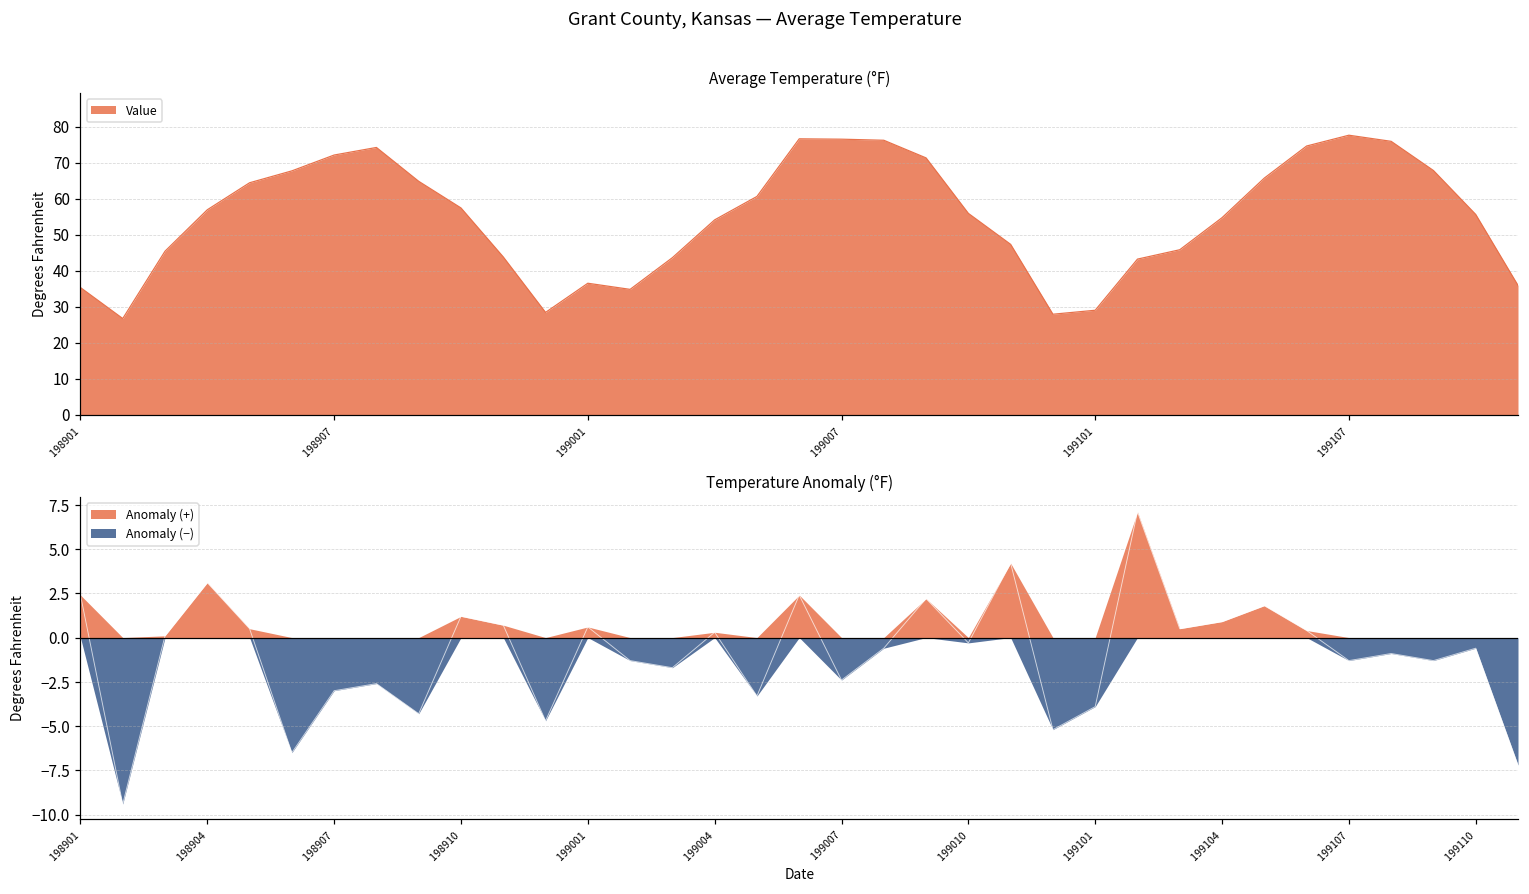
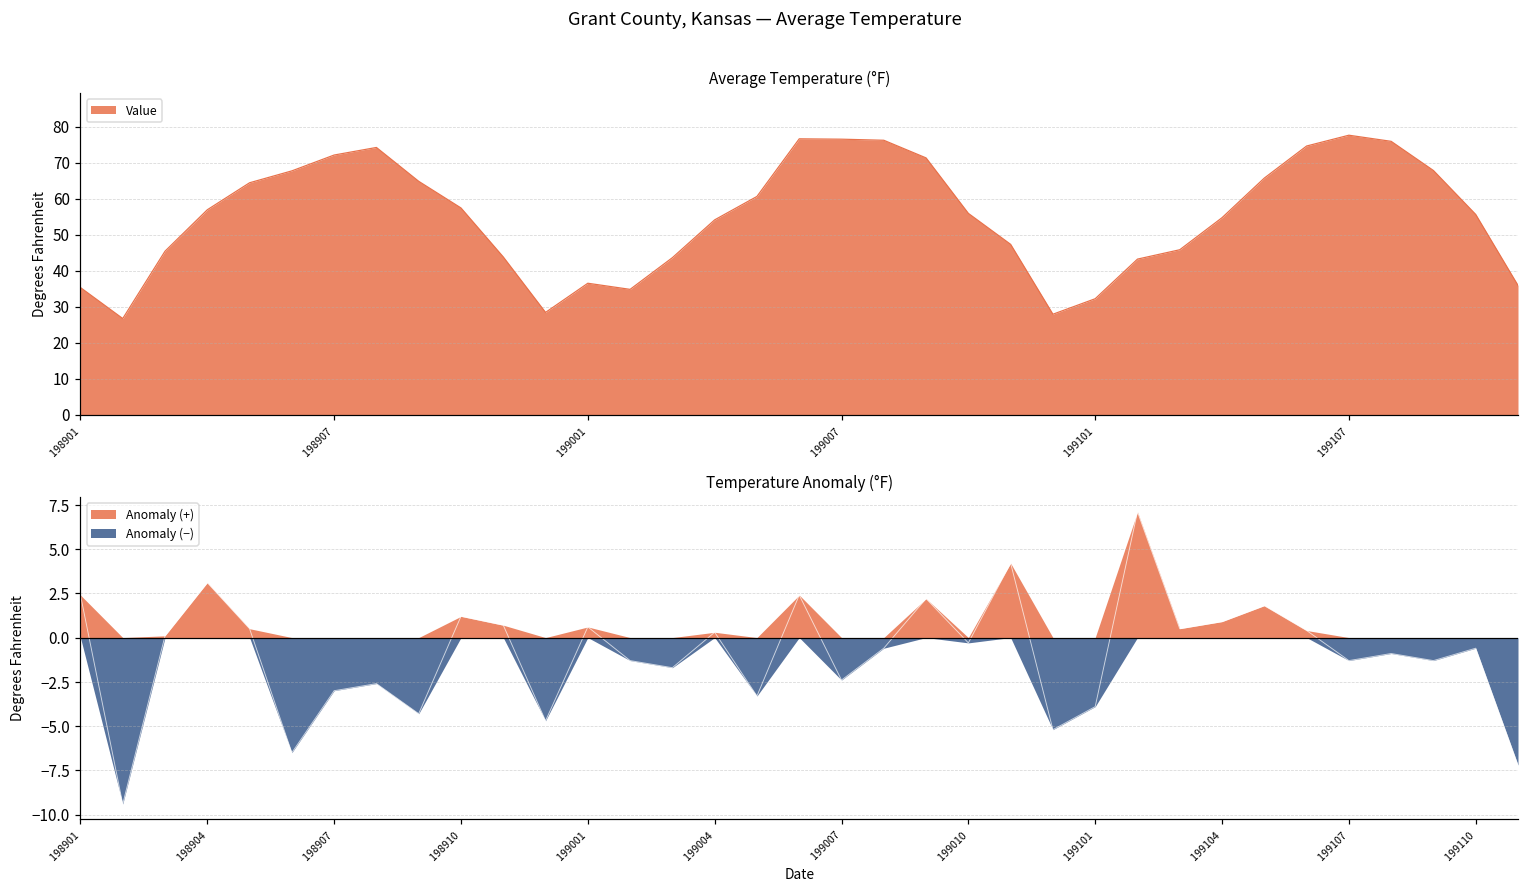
Average Temperature (°F), 199101: 29 -> 32
